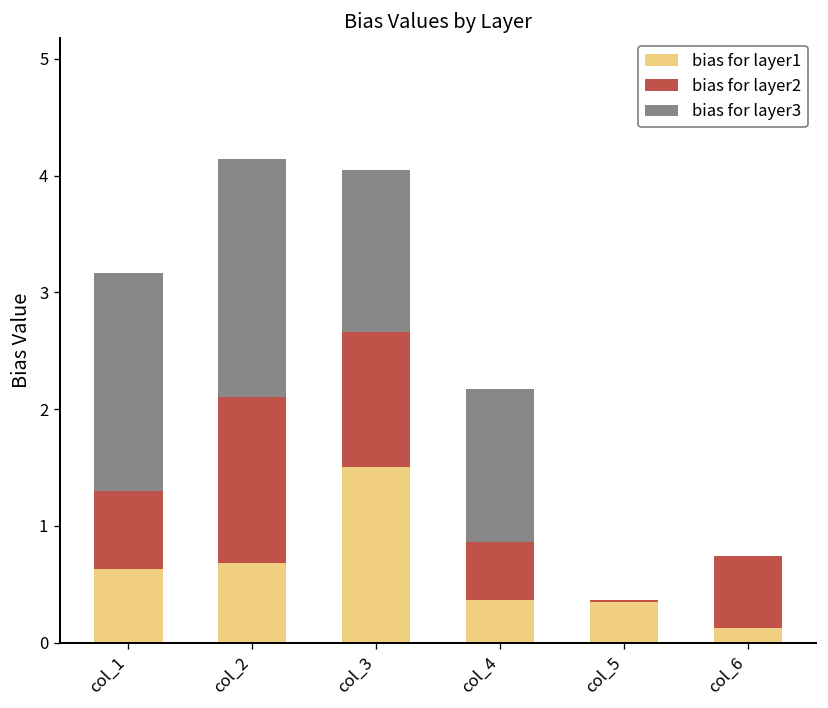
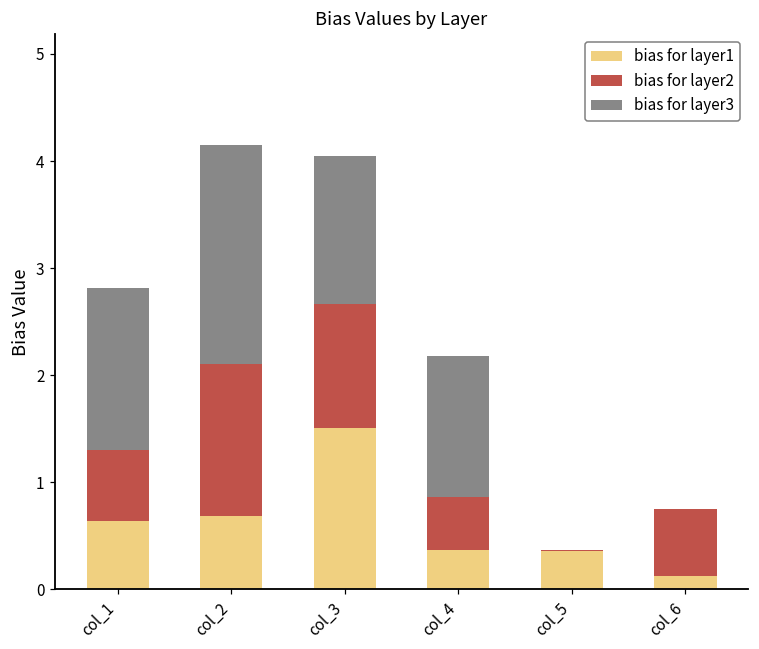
bias for layer3, col_1: 1.9 -> 1.5
